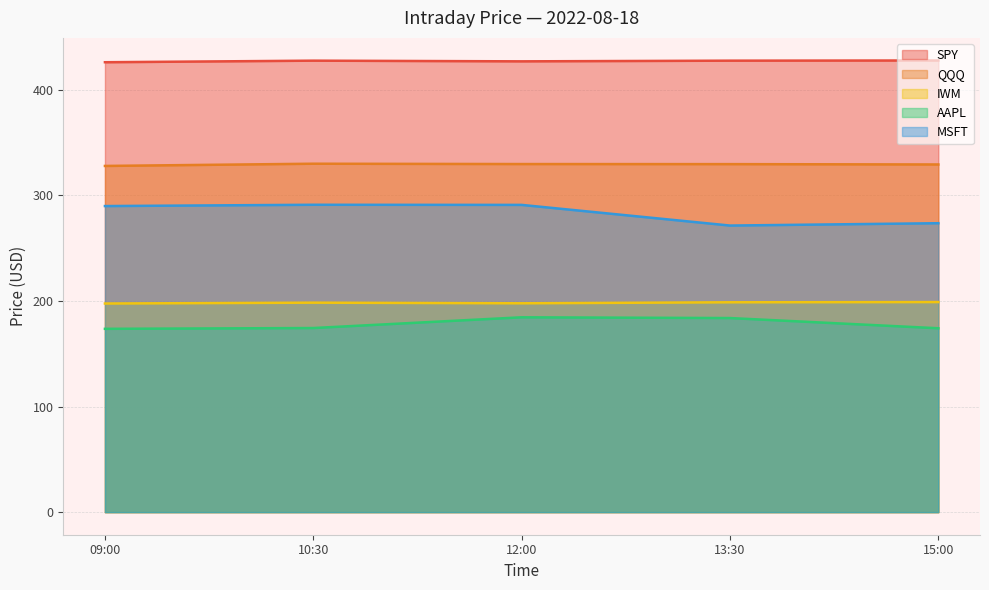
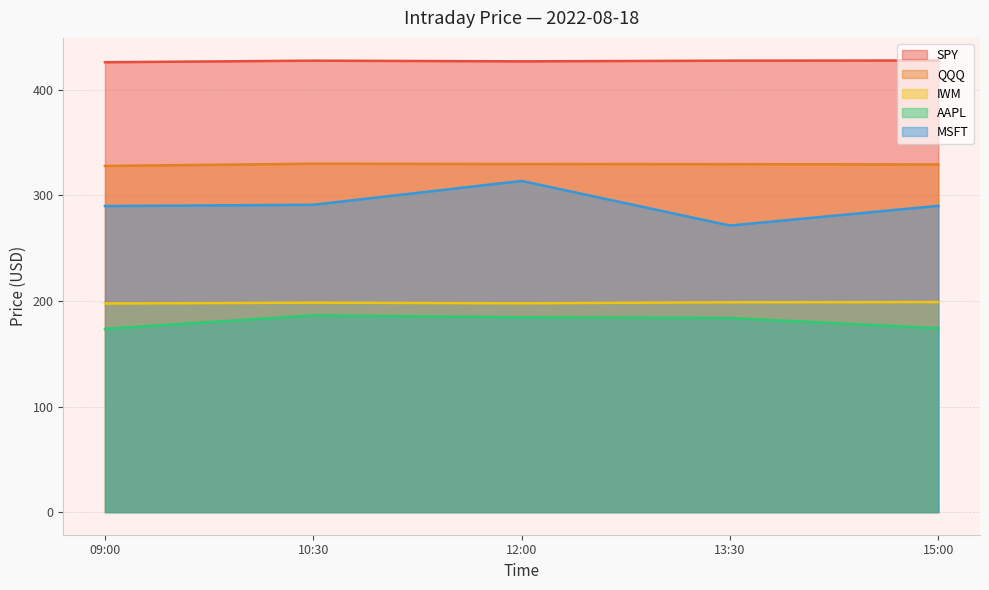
AAPL, 10:30: 174 -> 186
MSFT, 12:00: 291 -> 314
MSFT, 15:00: 274 -> 290
